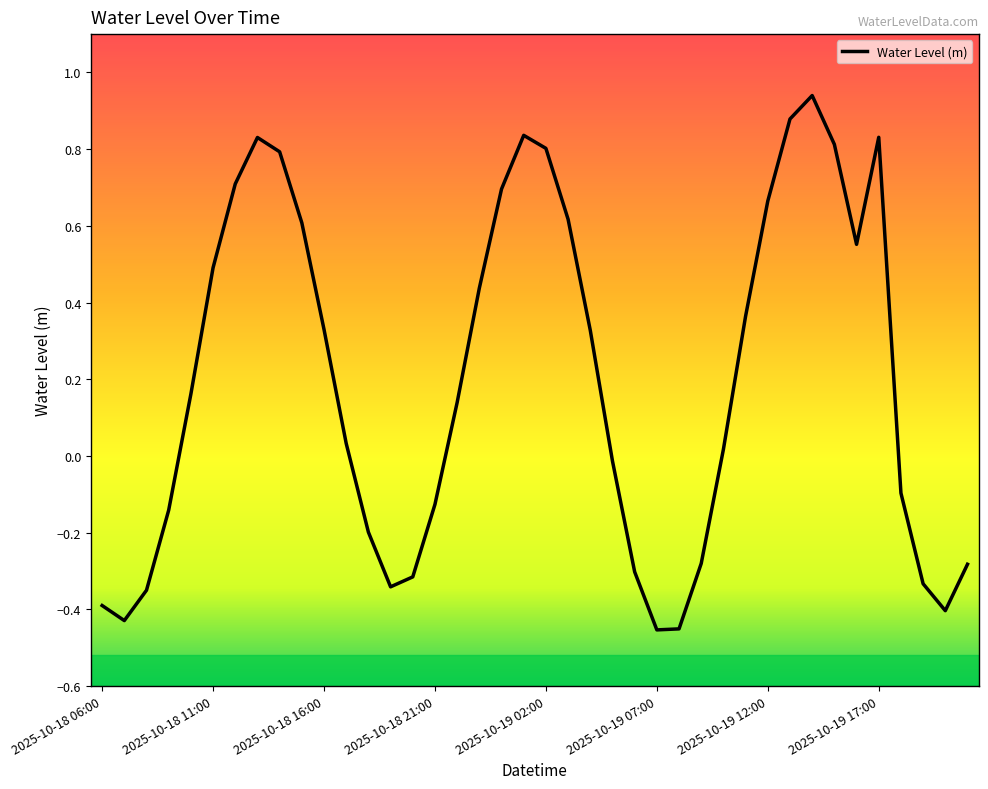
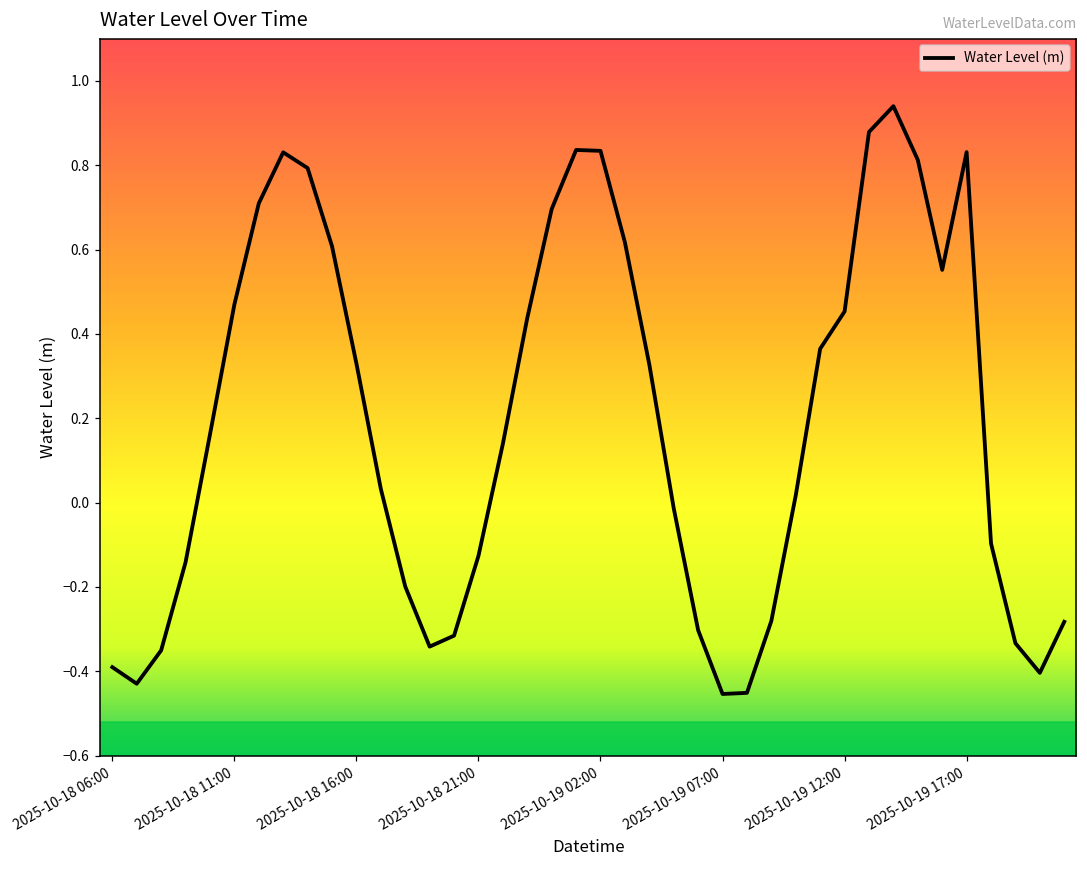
2025-10-18 11:00: 0.49 -> 0.47
2025-10-19 02:00: 0.80 -> 0.83
2025-10-19 12:00: 0.66 -> 0.45
